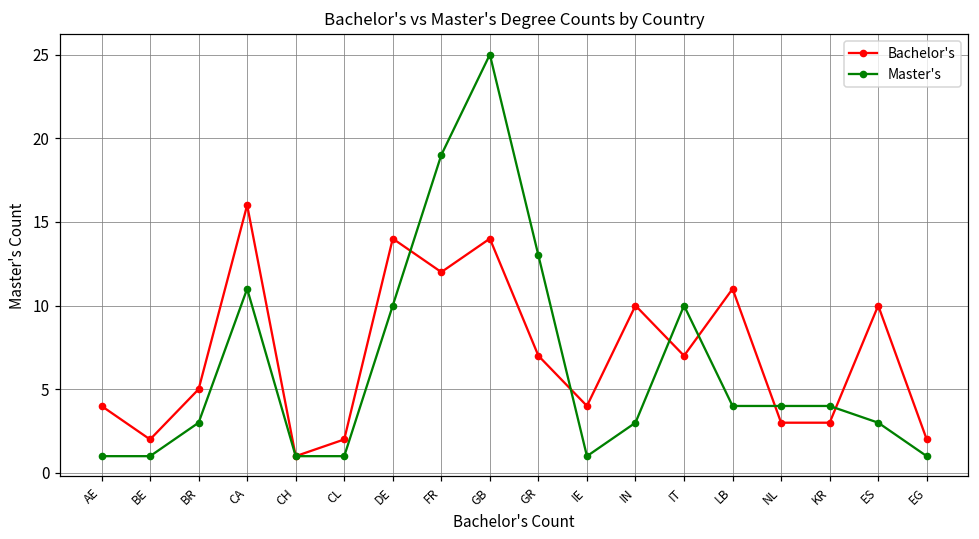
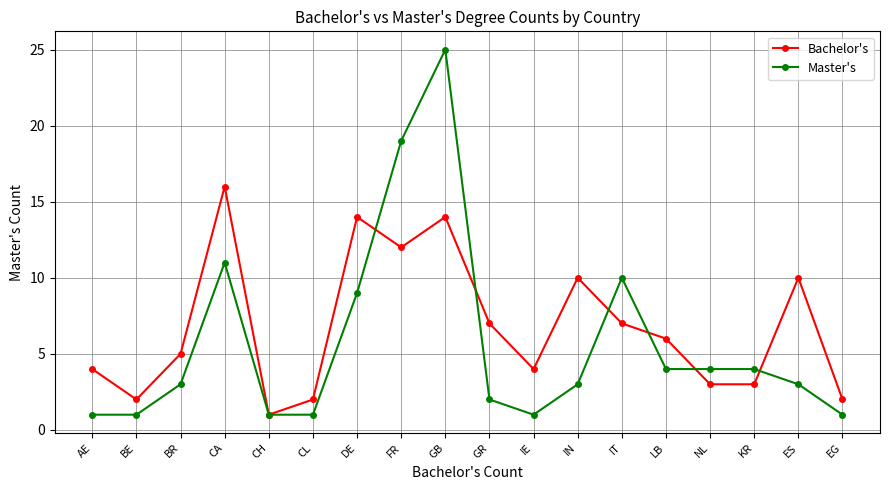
Master's, DE: 10 -> 9
Master's, GR: 13 -> 2
Bachelor's, LB: 11 -> 6
